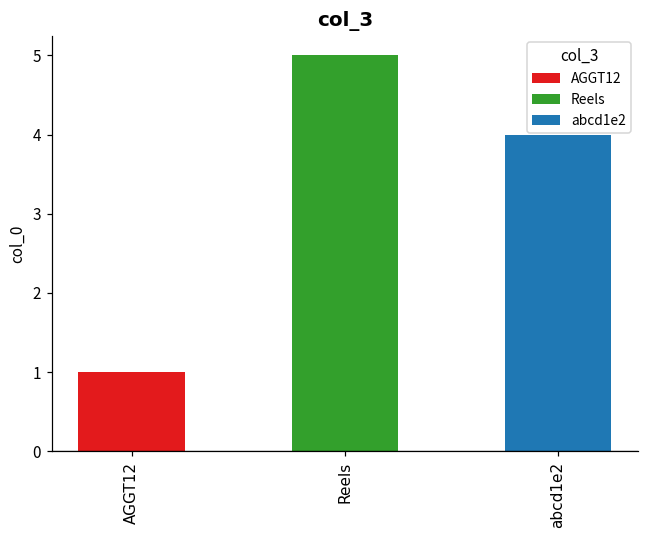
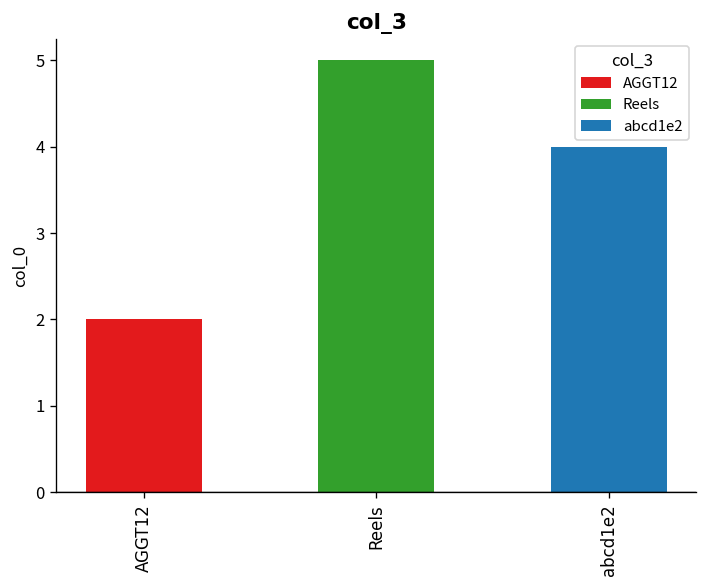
AGGT12: 1 -> 2
